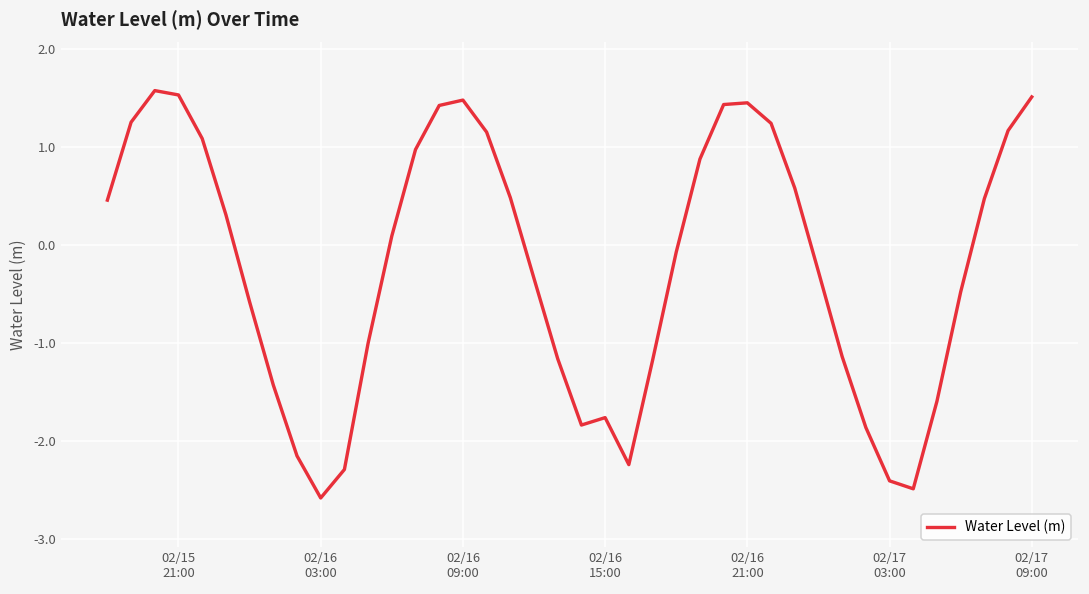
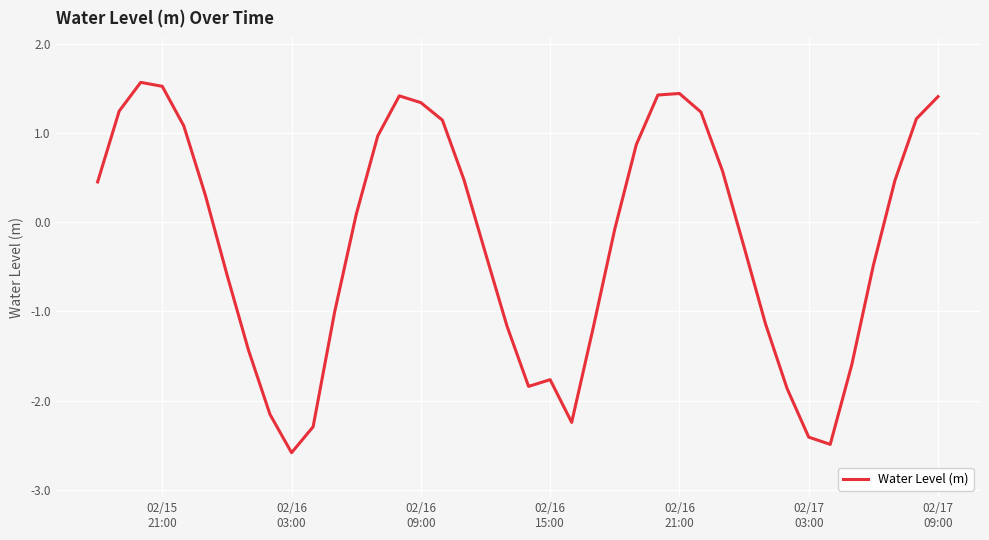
02/16 09:00: 1.5 -> 1.3
02/17 09:00: 1.5 -> 1.4
